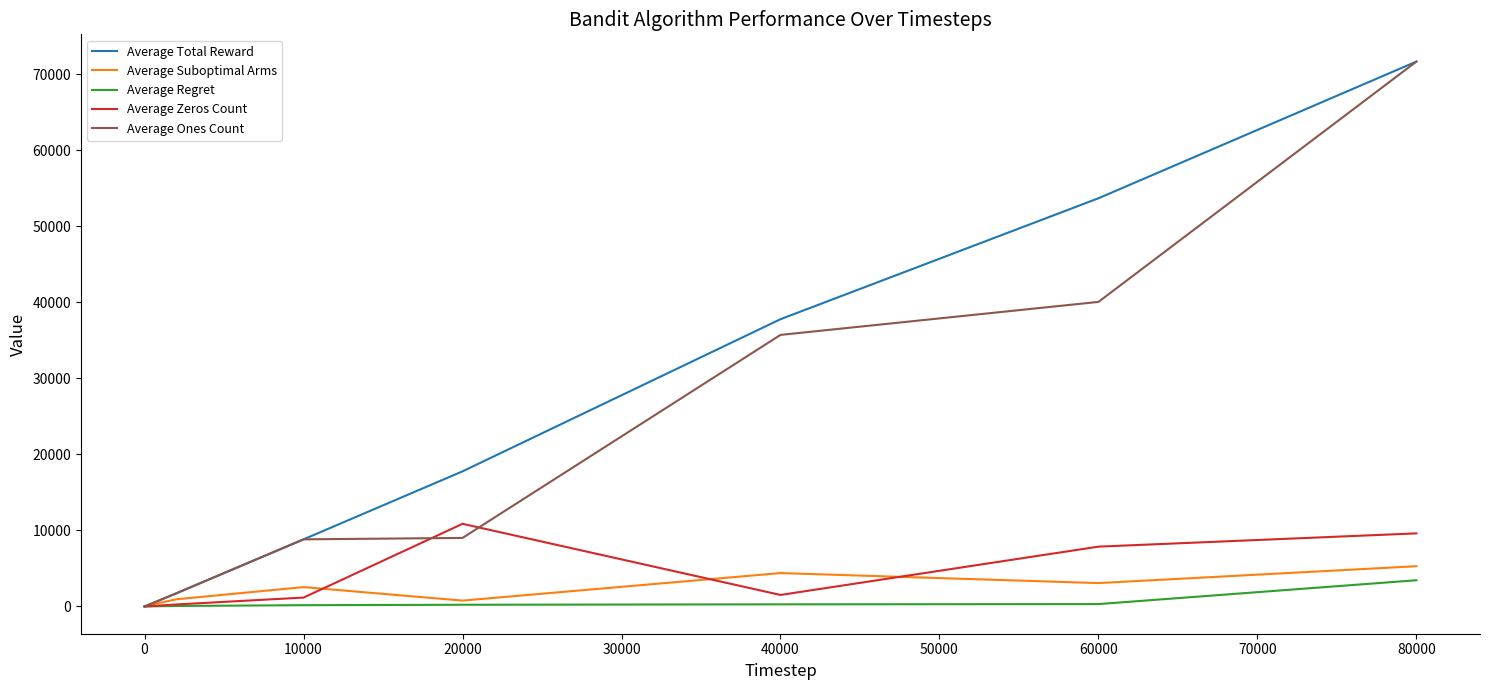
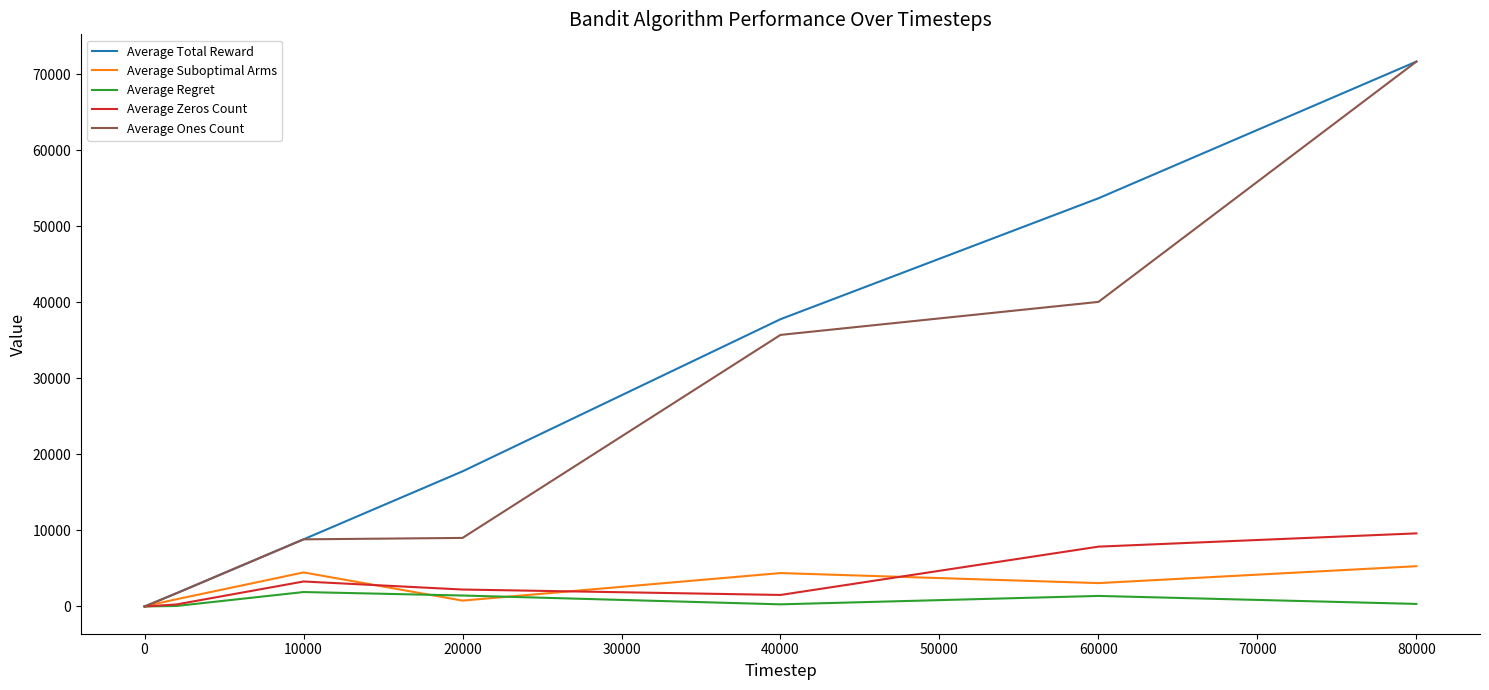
Average Suboptimal Arms, 10000: 3000 -> 4000
Average Regret, 10000: 0 -> 2000
Average Zeros Count, 10000: 1000 -> 3000
Average Regret, 20000: 0 -> 1000
Average Zeros Count, 20000: 11000 -> 2000
Average Regret, 60000: 0 -> 1000
Average Regret, 80000: 3000 -> 0
